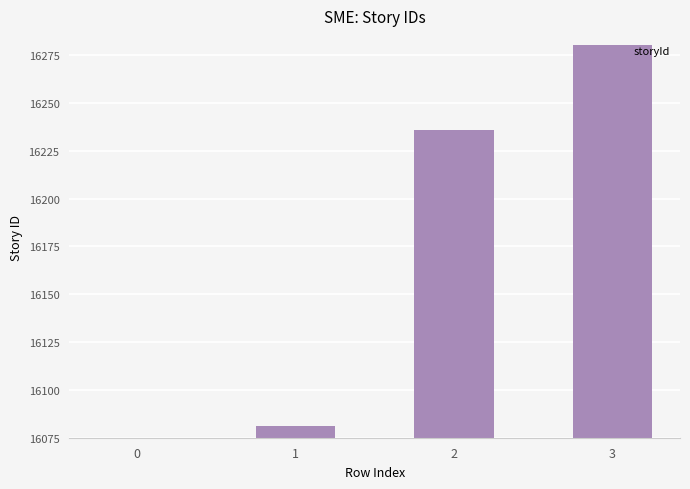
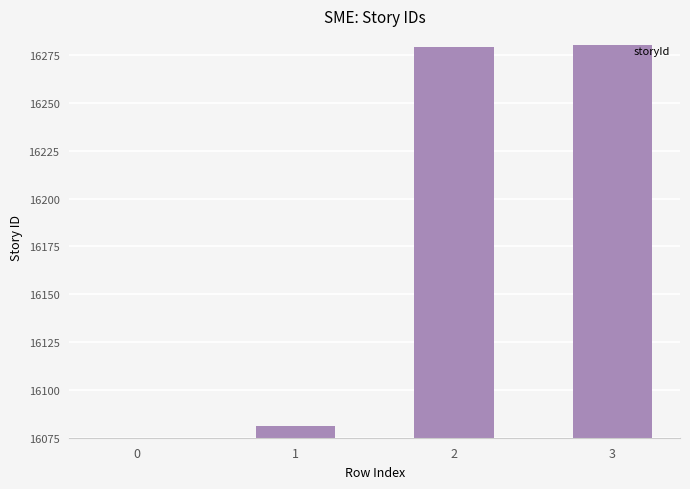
2: 16236 -> 16279
